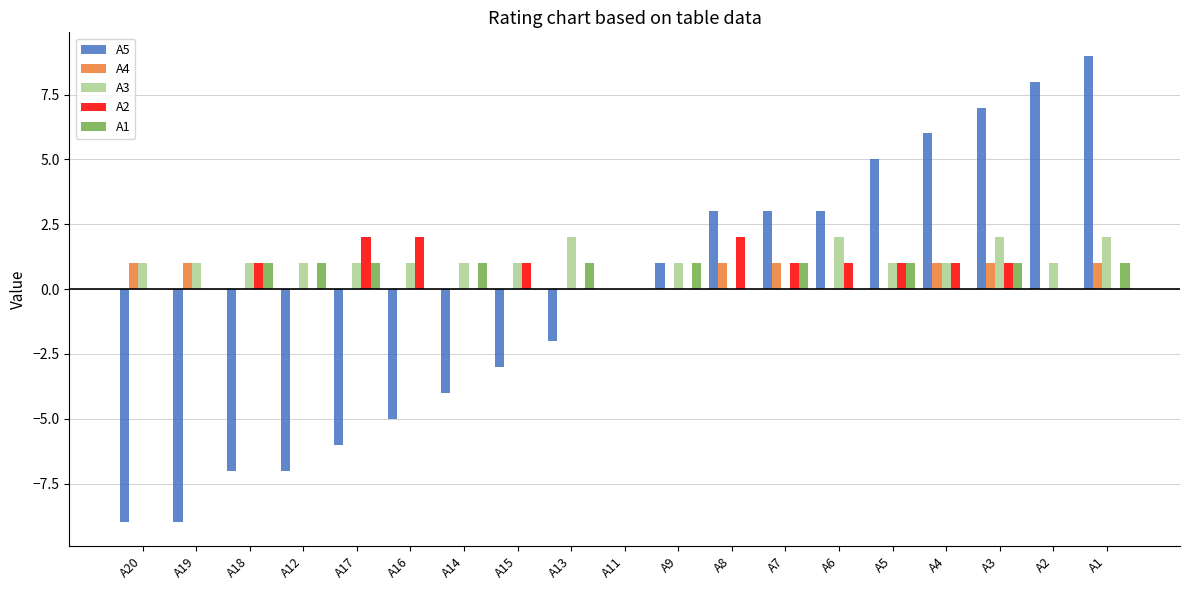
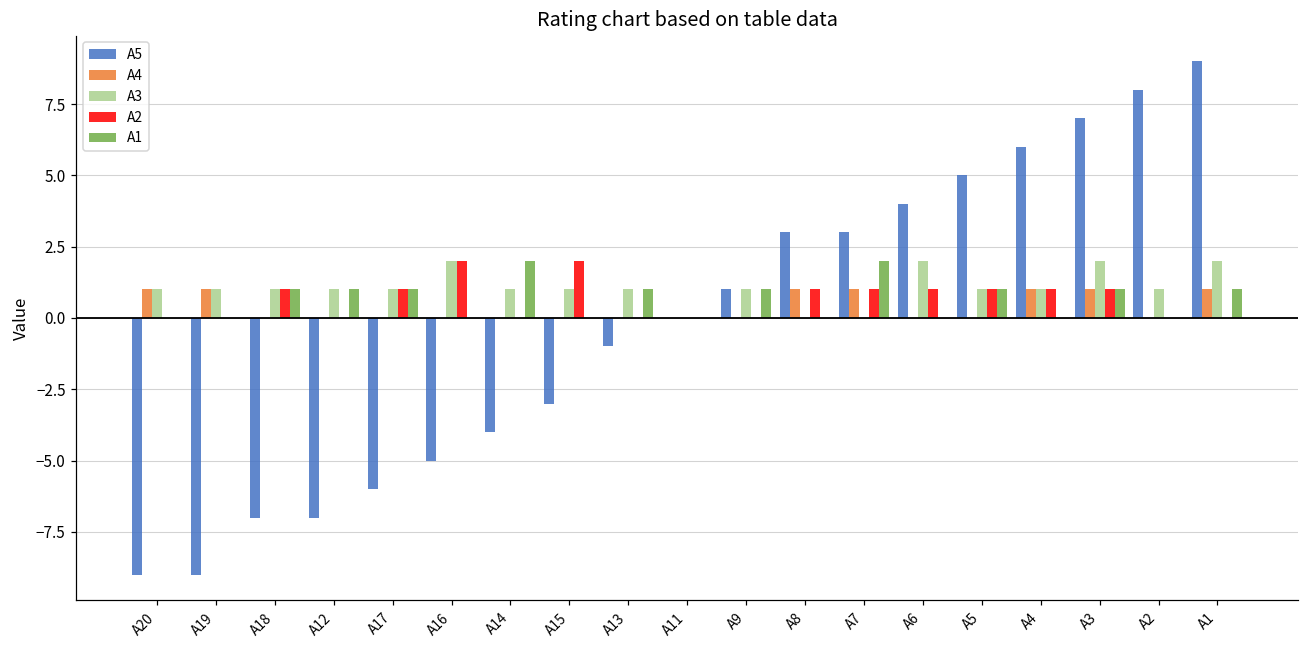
A2, A17: 2 -> 1
A3, A16: 1 -> 2
A1, A14: 1 -> 2
A2, A15: 1 -> 2
A5, A13: -2 -> -1
A3, A13: 2 -> 1
A2, A8: 2 -> 1
A1, A7: 1 -> 2
A5, A6: 3 -> 4
